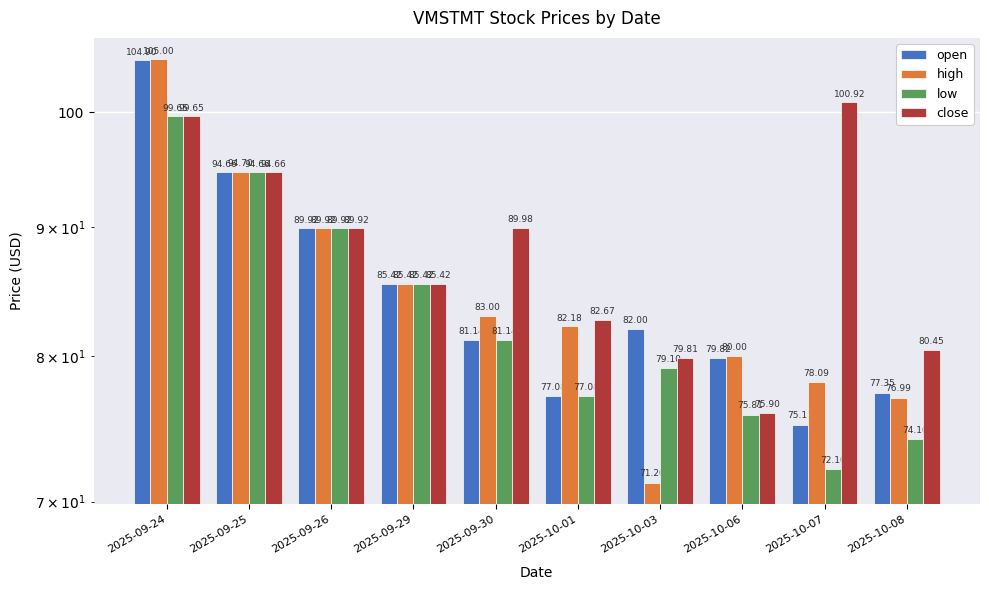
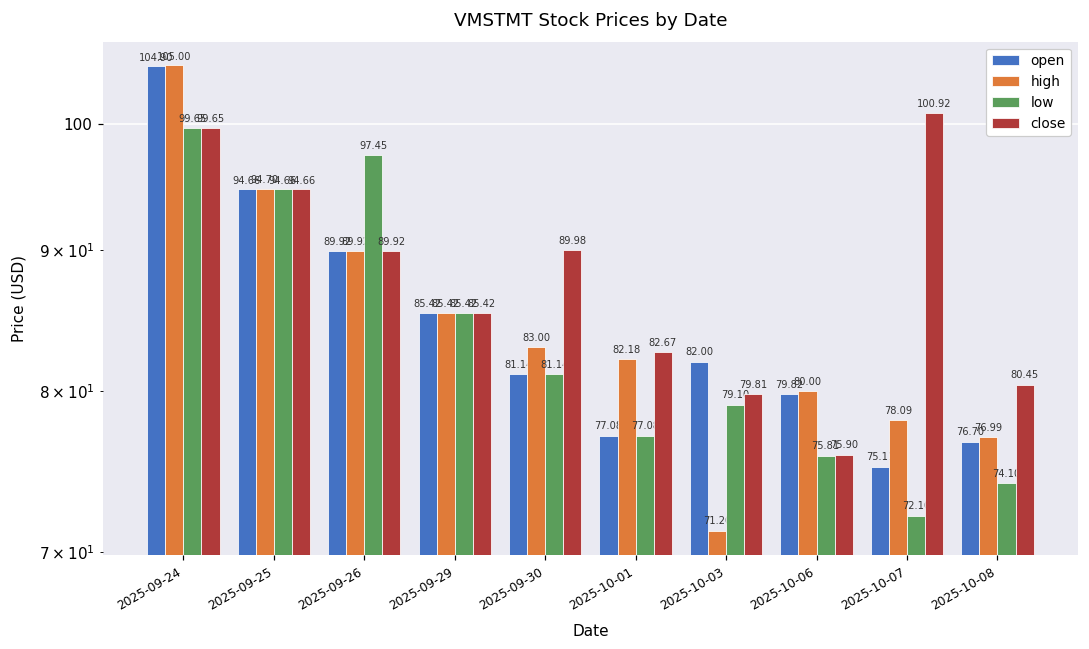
low, 2025-09-26: 89.92 -> 97.45
open, 2025-10-08: 77.35 -> 76.70
